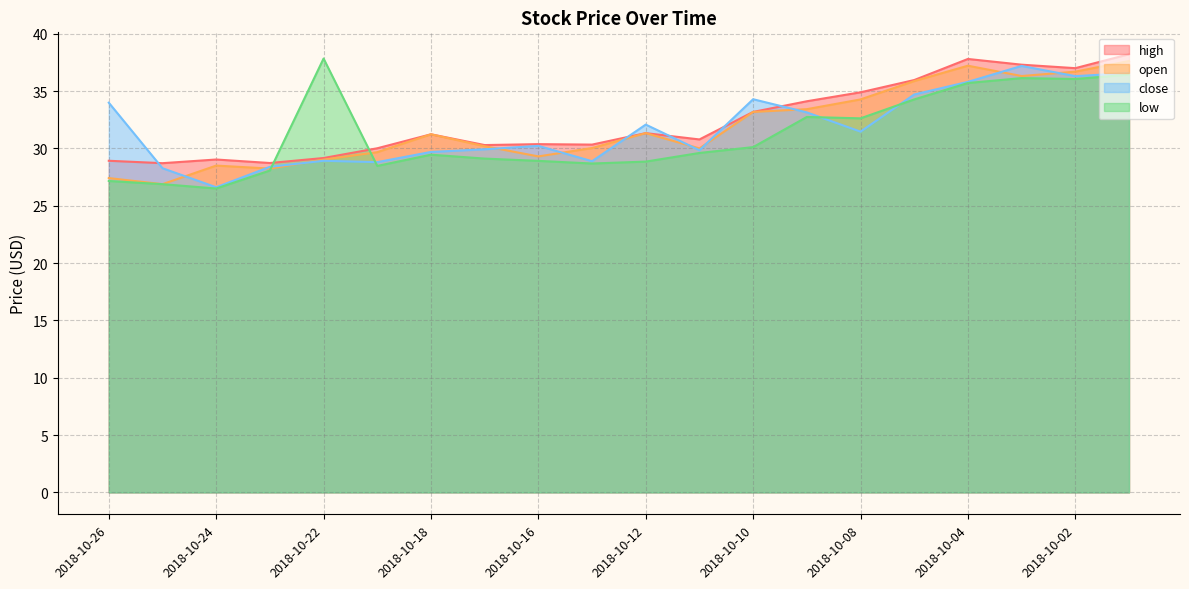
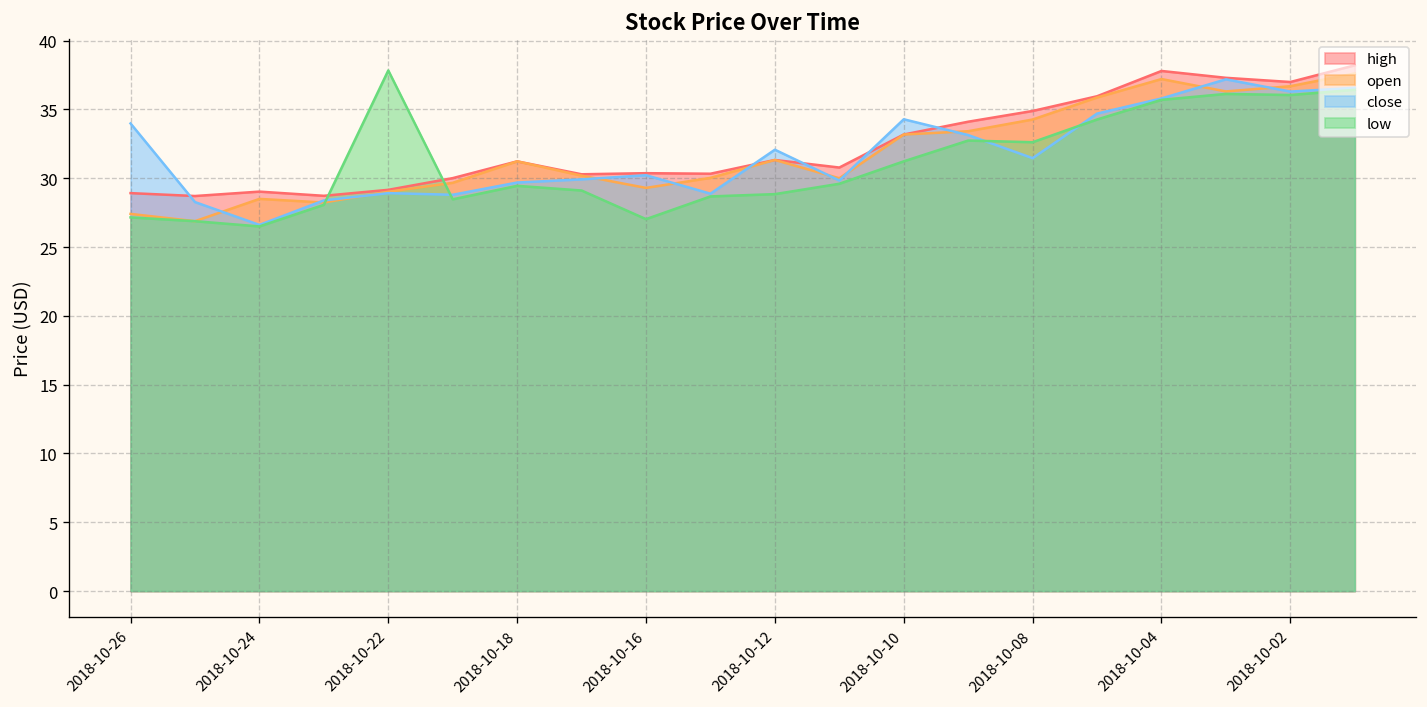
low, 2018-10-16: 28.9 -> 27.0
low, 2018-10-10: 30.1 -> 31.2
